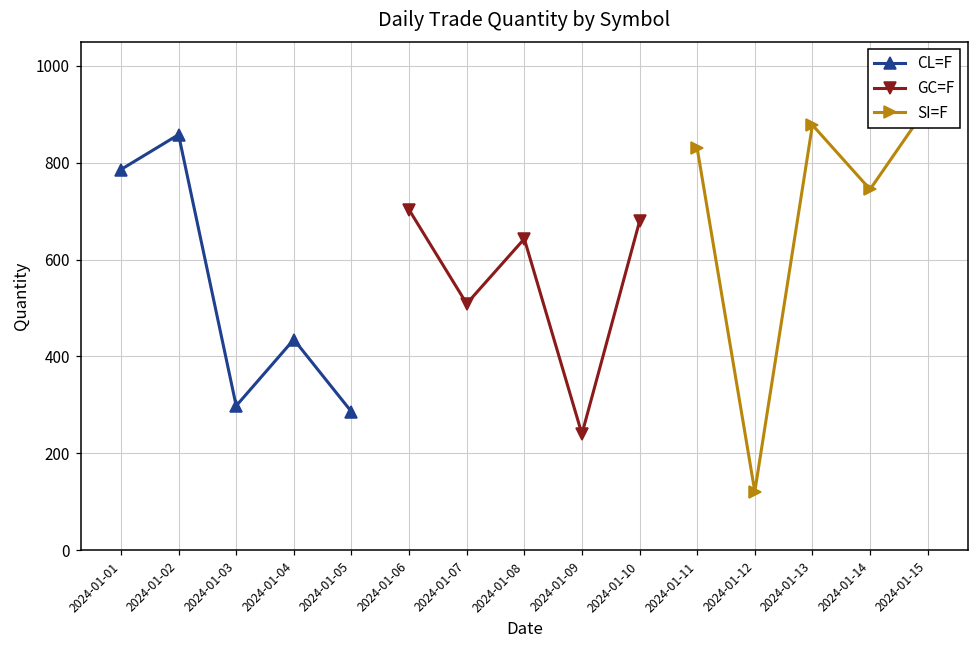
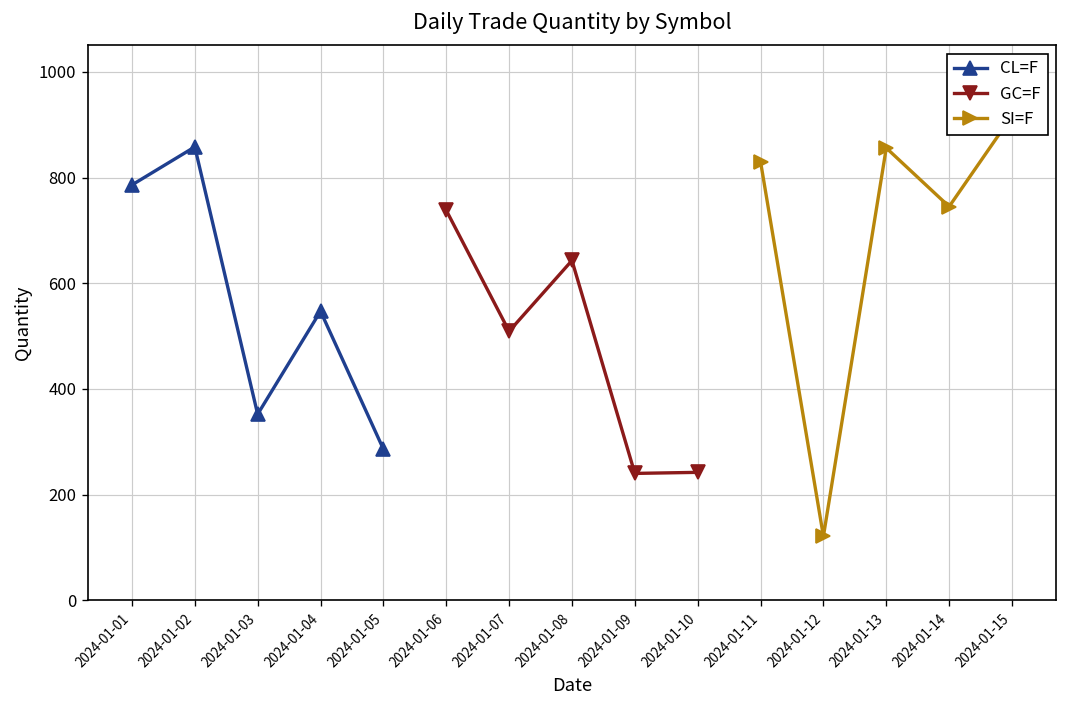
CL=F, 2024-01-03: 300 -> 350
CL=F, 2024-01-04: 440 -> 550
GC=F, 2024-01-06: 700 -> 740
GC=F, 2024-01-10: 680 -> 240
SI=F, 2024-01-13: 880 -> 860
